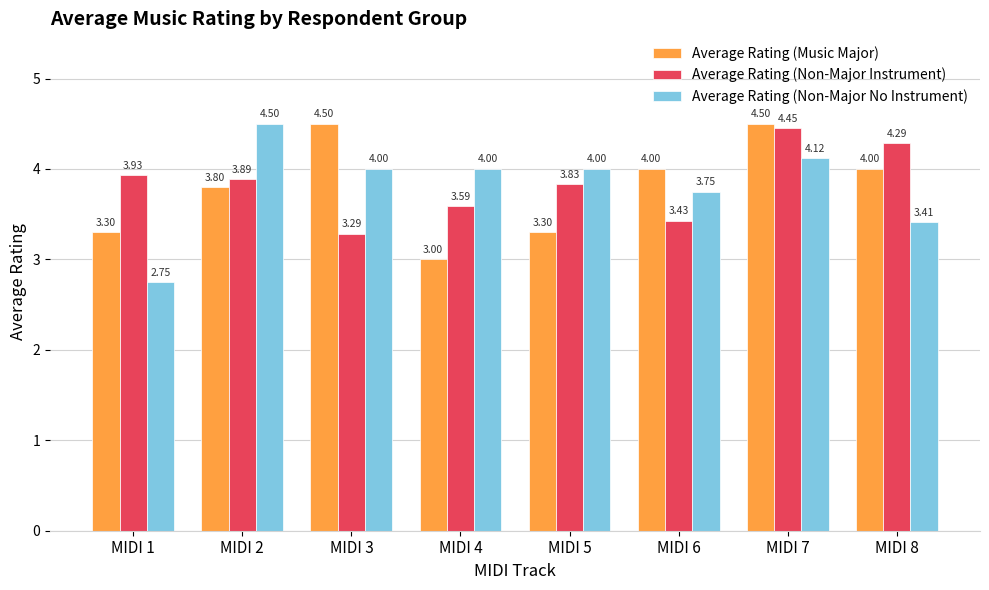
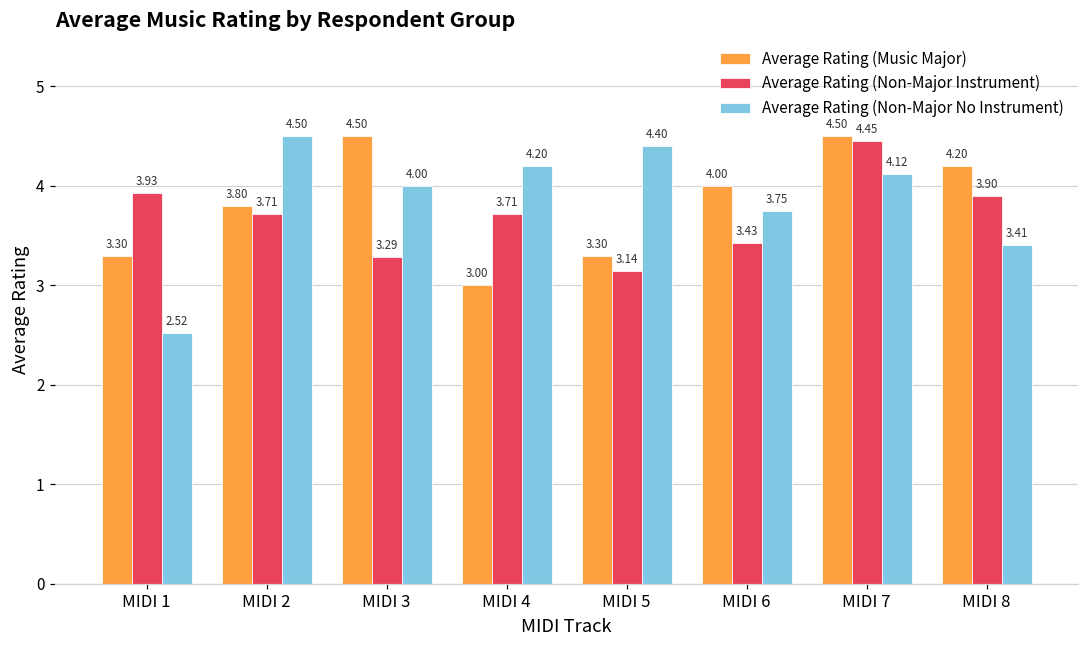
Average Rating (Non-Major No Instrument), MIDI 1: 2.75 -> 2.52
Average Rating (Non-Major Instrument), MIDI 2: 3.89 -> 3.71
Average Rating (Non-Major Instrument), MIDI 4: 3.59 -> 3.71
Average Rating (Non-Major No Instrument), MIDI 4: 4.00 -> 4.20
Average Rating (Non-Major Instrument), MIDI 5: 3.83 -> 3.14
Average Rating (Non-Major No Instrument), MIDI 5: 4.00 -> 4.40
Average Rating (Music Major), MIDI 8: 4.00 -> 4.20
Average Rating (Non-Major Instrument), MIDI 8: 4.29 -> 3.90
